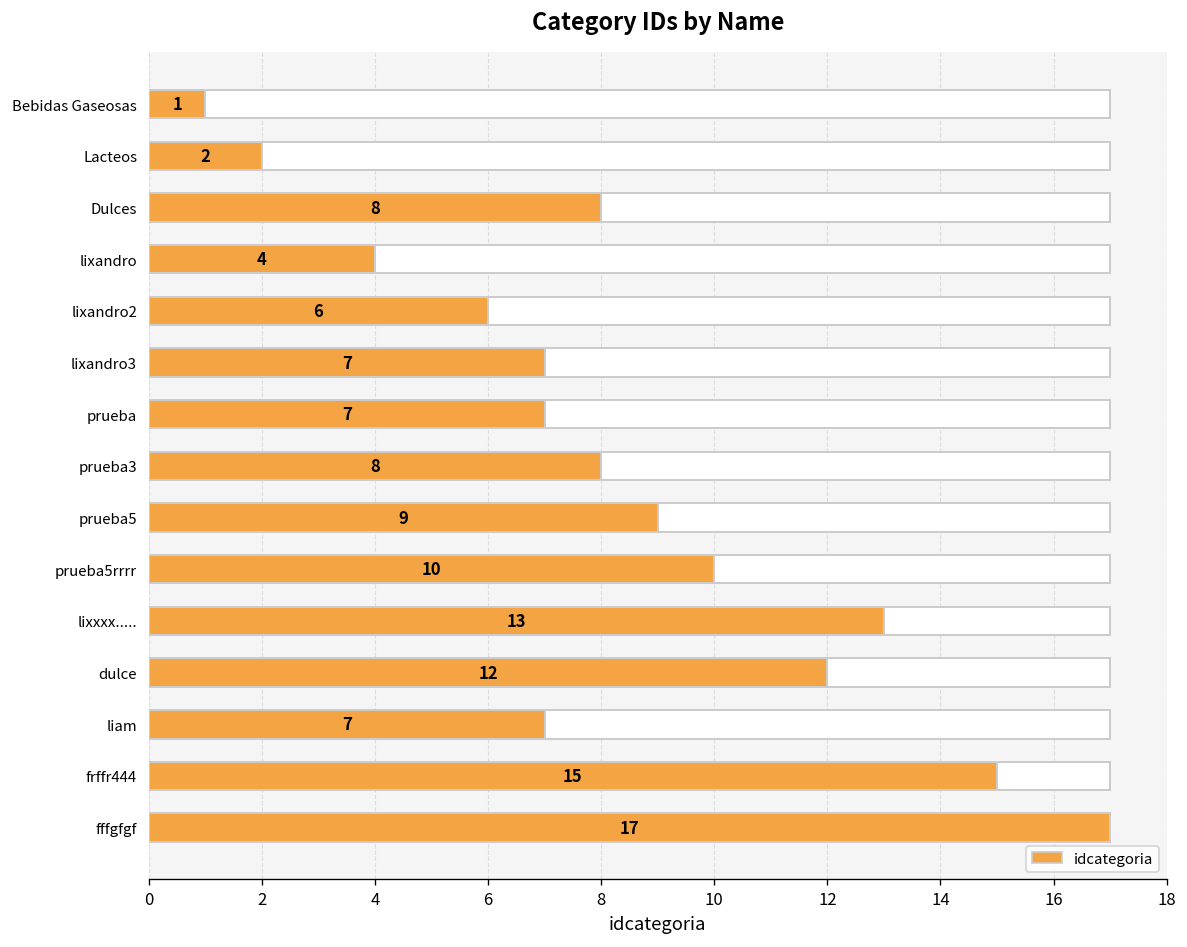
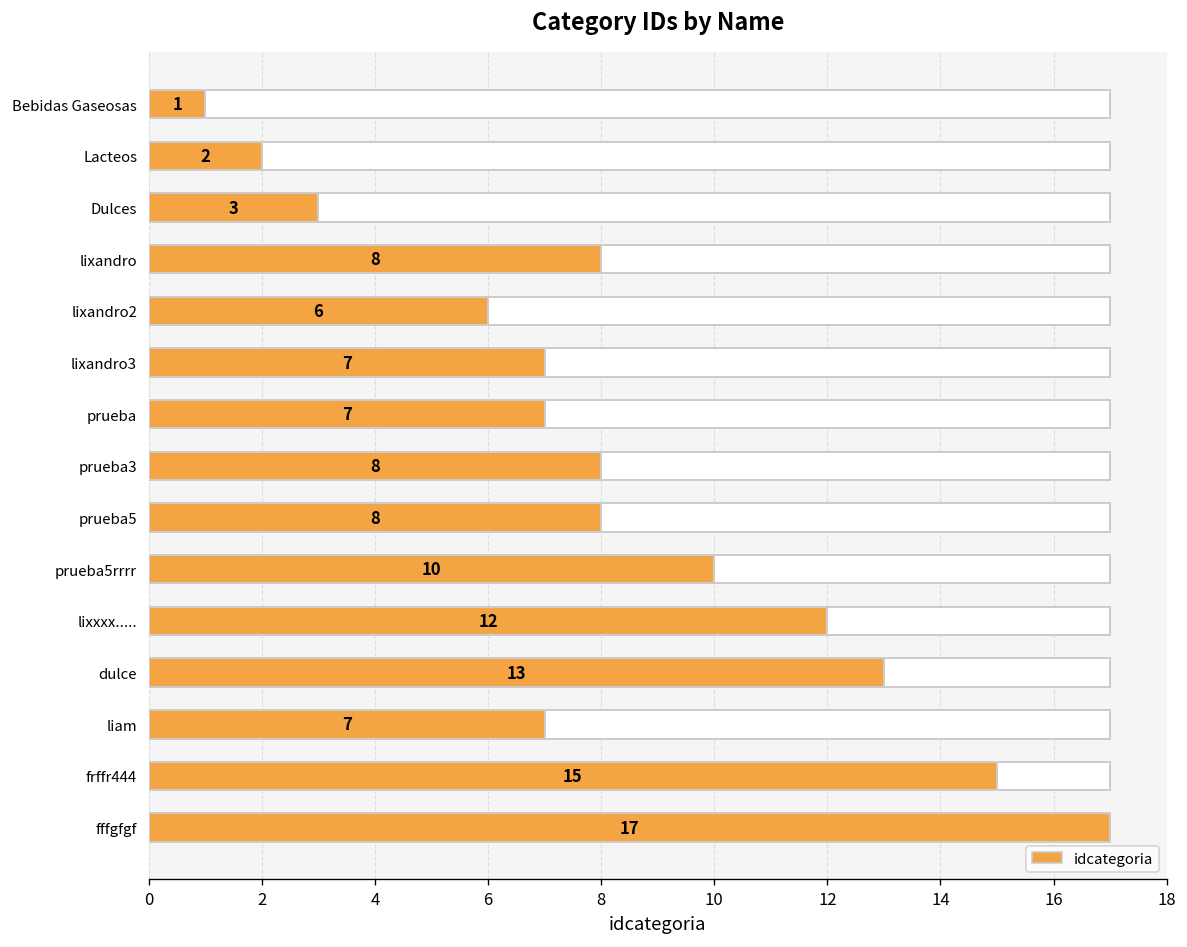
Dulces: 8 -> 3
lixandro: 4 -> 8
prueba5: 9 -> 8
lixxxx.....: 13 -> 12
dulce: 12 -> 13
